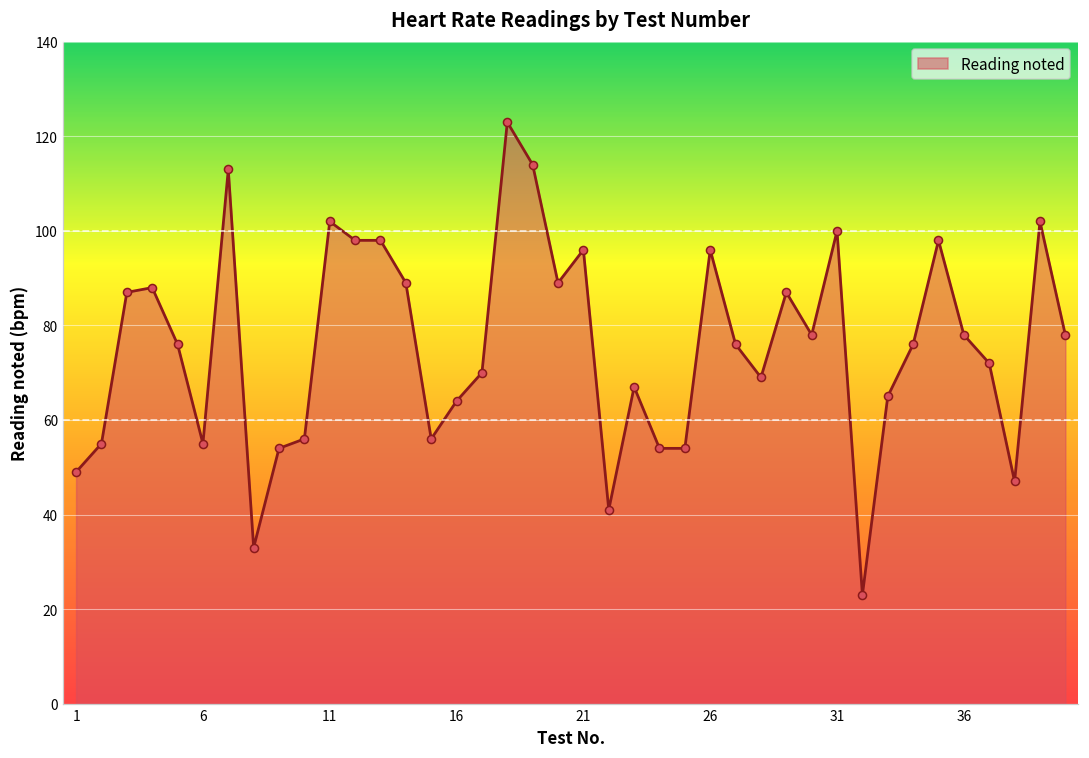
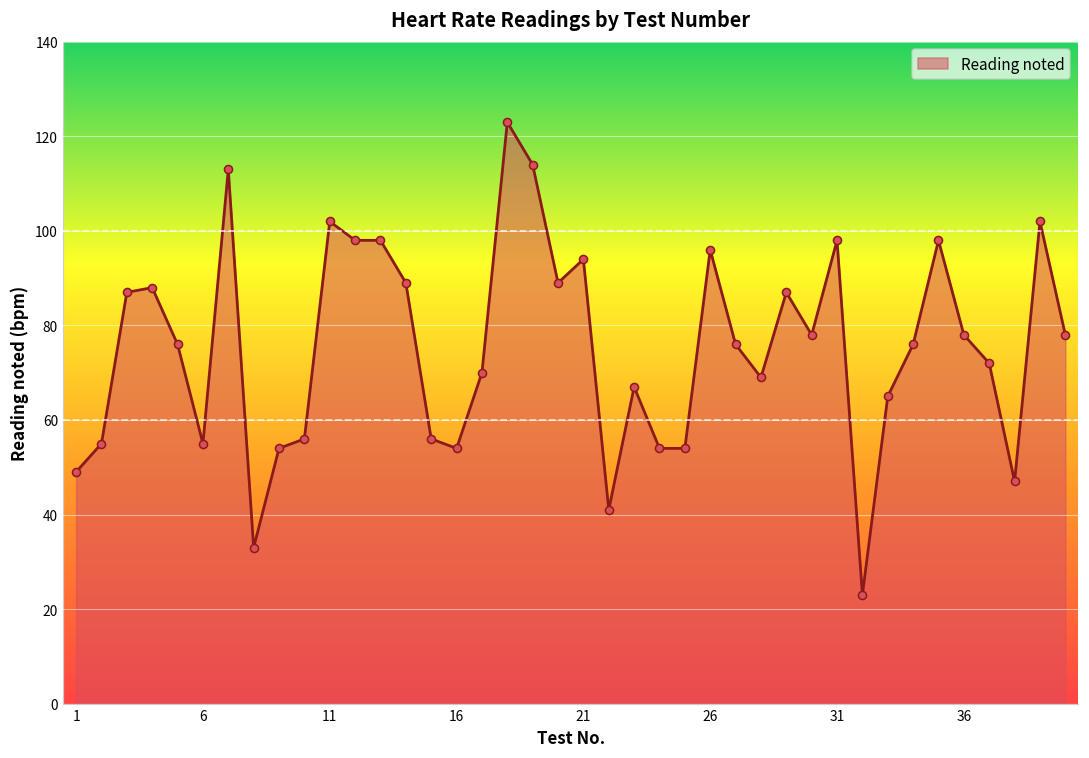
16: 64 -> 54
21: 96 -> 94
31: 100 -> 98
